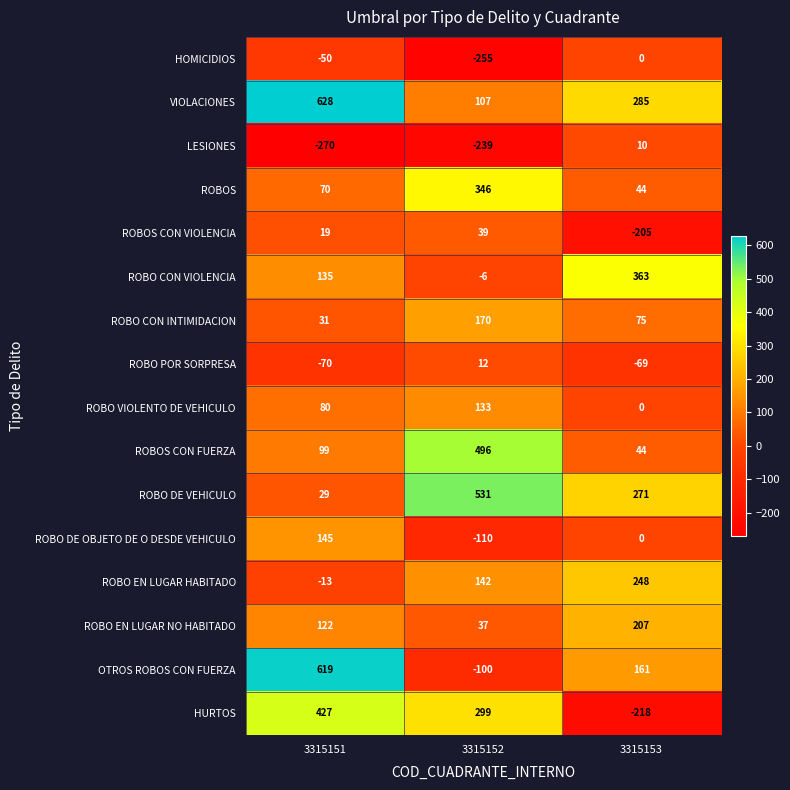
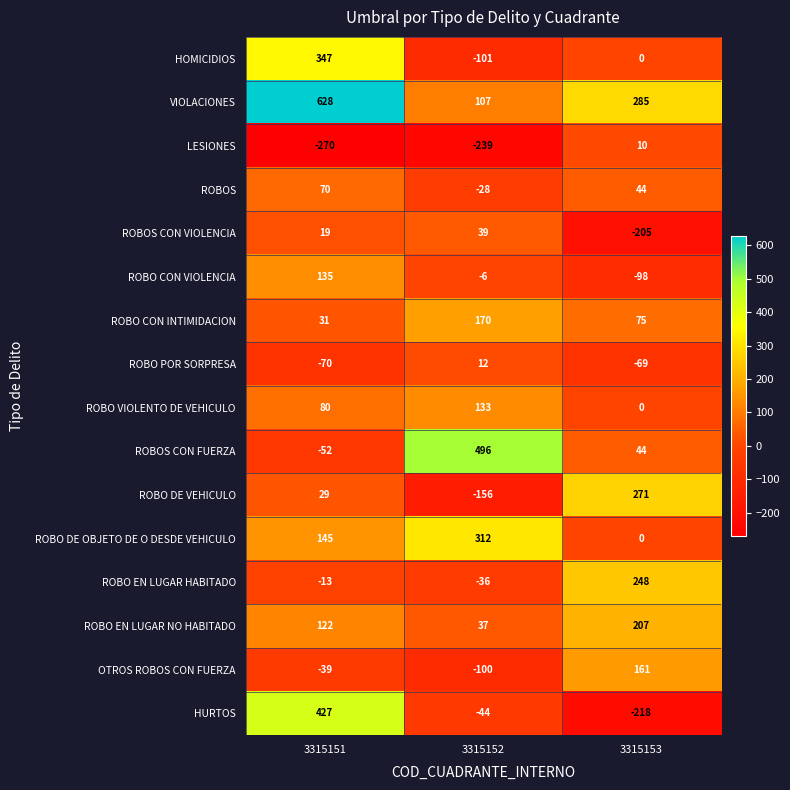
HOMICIDIOS, 3315151: -50 -> 347
HOMICIDIOS, 3315152: -255 -> -101
ROBOS, 3315152: 346 -> -28
ROBO CON VIOLENCIA, 3315153: 363 -> -98
ROBOS CON FUERZA, 3315151: 99 -> -52
ROBO DE VEHICULO, 3315152: 531 -> -156
ROBO DE OBJETO DE O DESDE VEHICULO, 3315152: -110 -> 312
ROBO EN LUGAR HABITADO, 3315152: 142 -> -36
OTROS ROBOS CON FUERZA, 3315151: 619 -> -39
HURTOS, 3315152: 299 -> -44
